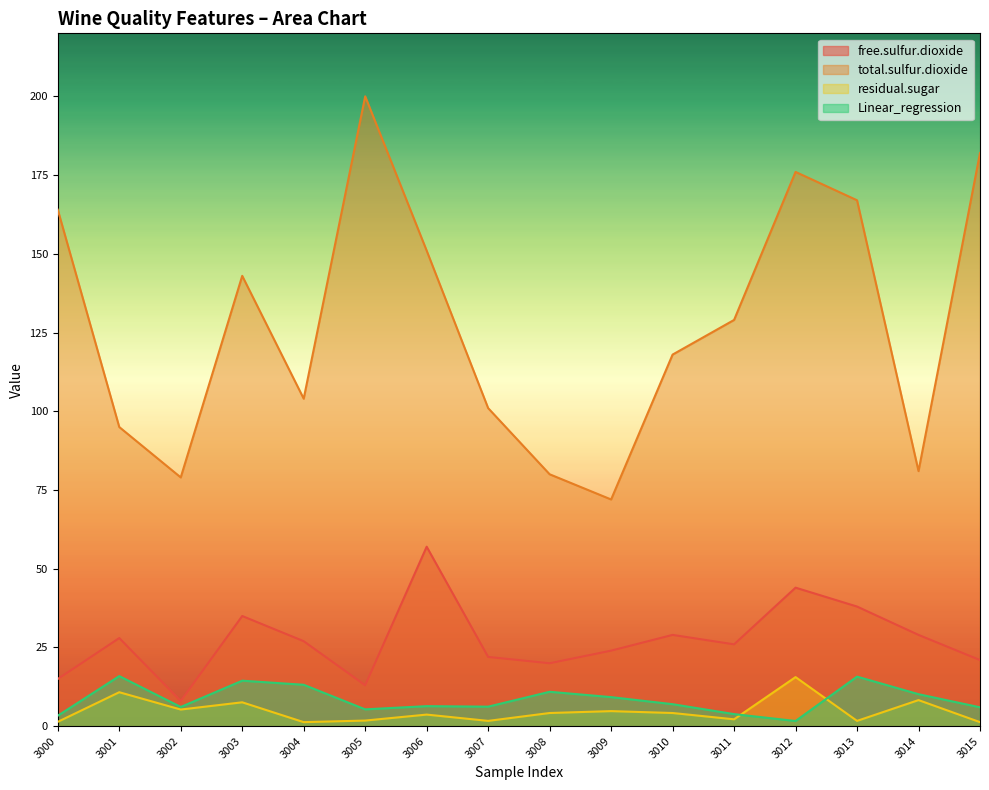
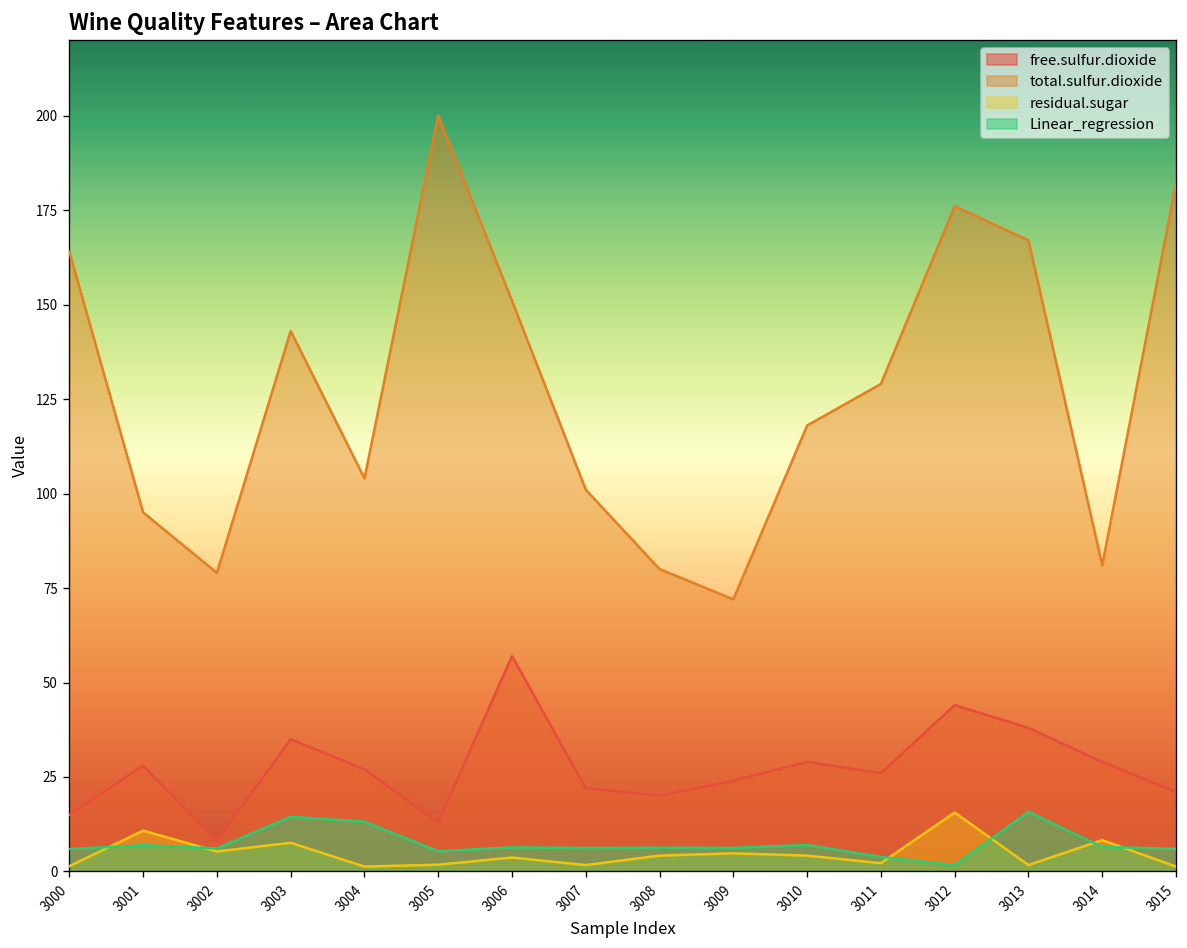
Linear_regression, 3000: 3 -> 6
Linear_regression, 3001: 16 -> 7
Linear_regression, 3008: 11 -> 6
Linear_regression, 3009: 9 -> 6
Linear_regression, 3014: 10 -> 6
